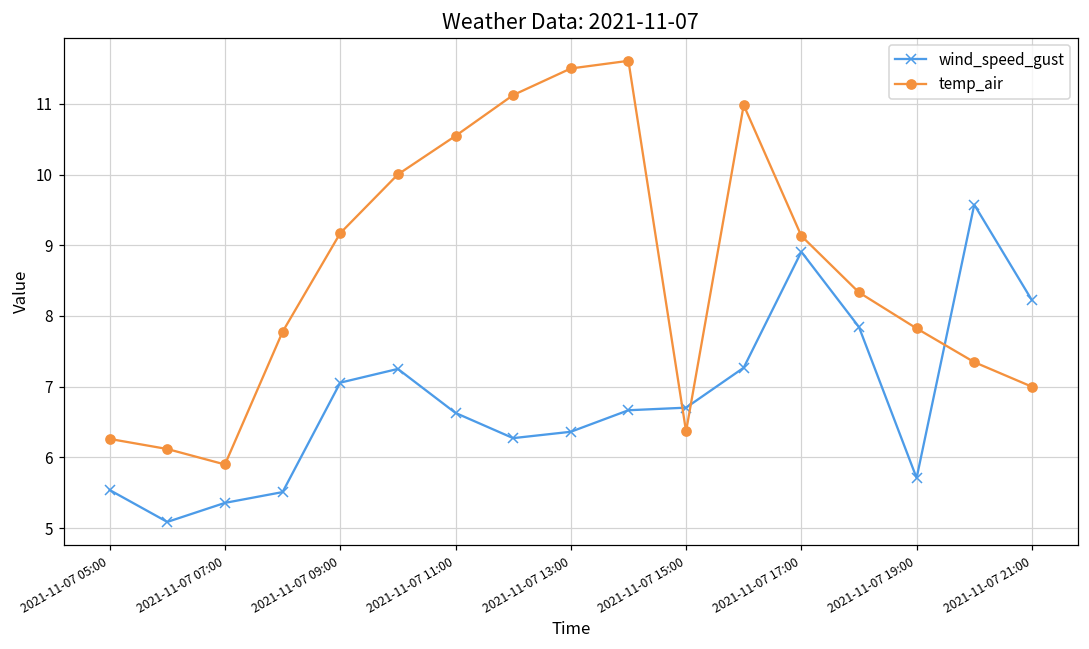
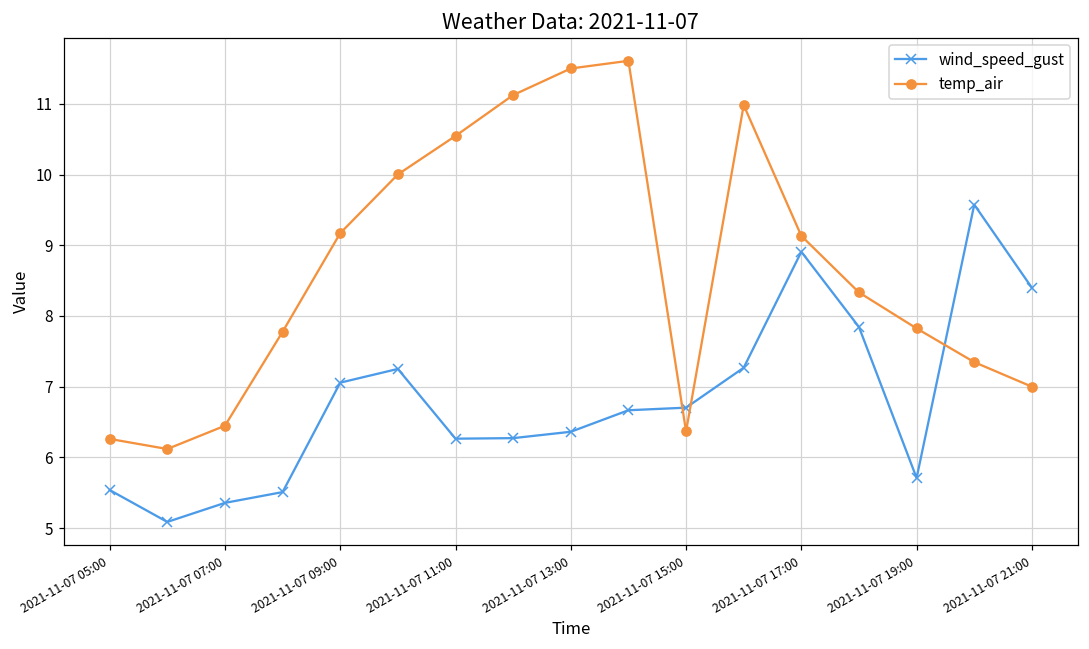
temp_air, 2021-11-07 07:00: 5.9 -> 6.4
wind_speed_gust, 2021-11-07 11:00: 6.6 -> 6.3
wind_speed_gust, 2021-11-07 21:00: 8.2 -> 8.4
